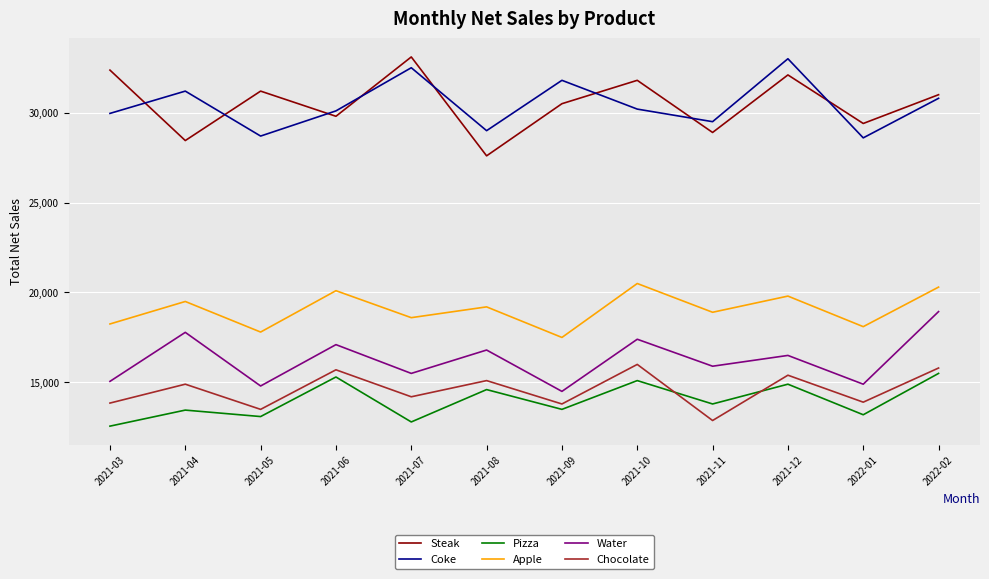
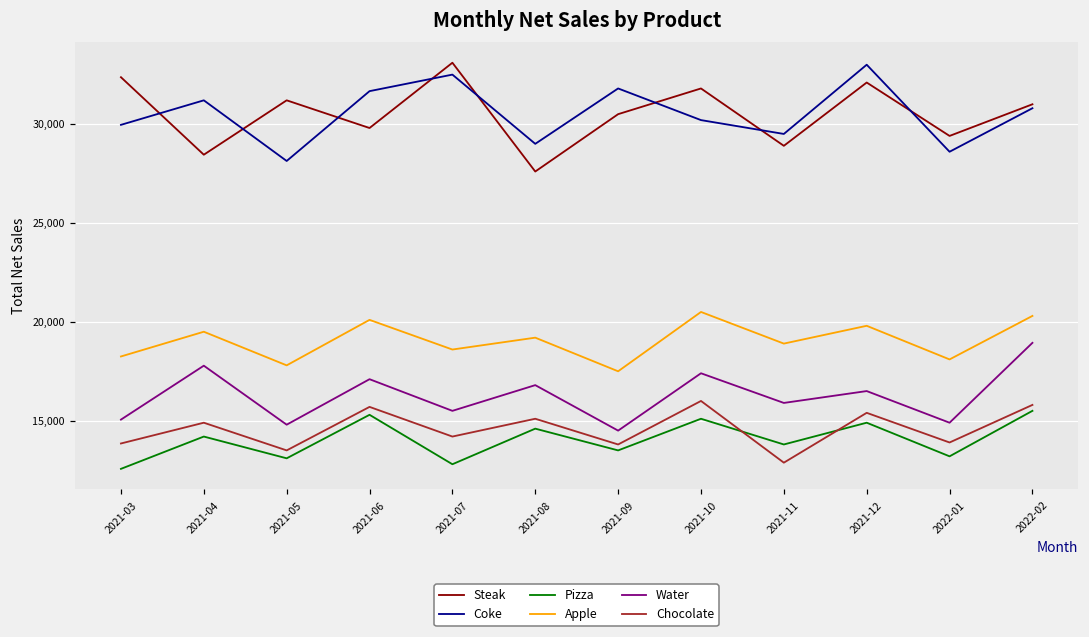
Pizza, 2021-04: 13,500 -> 14,200
Coke, 2021-05: 28,700 -> 28,100
Coke, 2021-06: 30,100 -> 31,700
